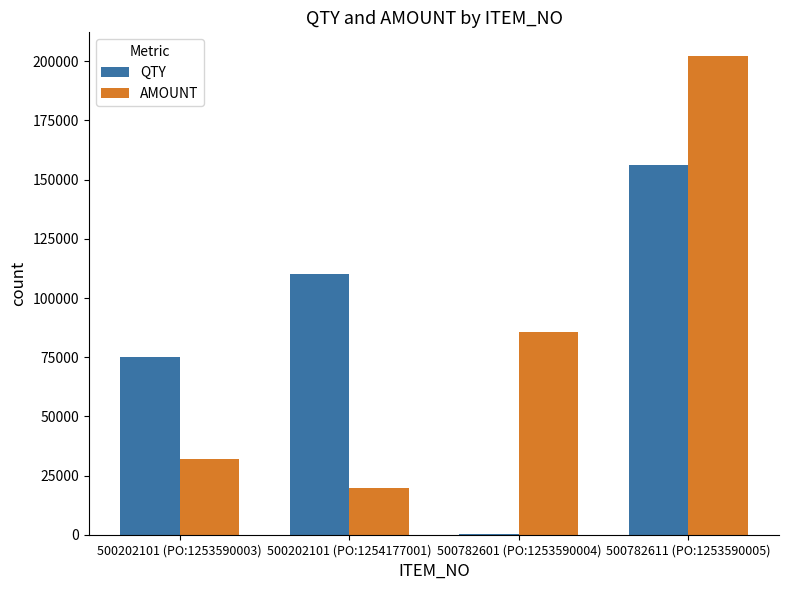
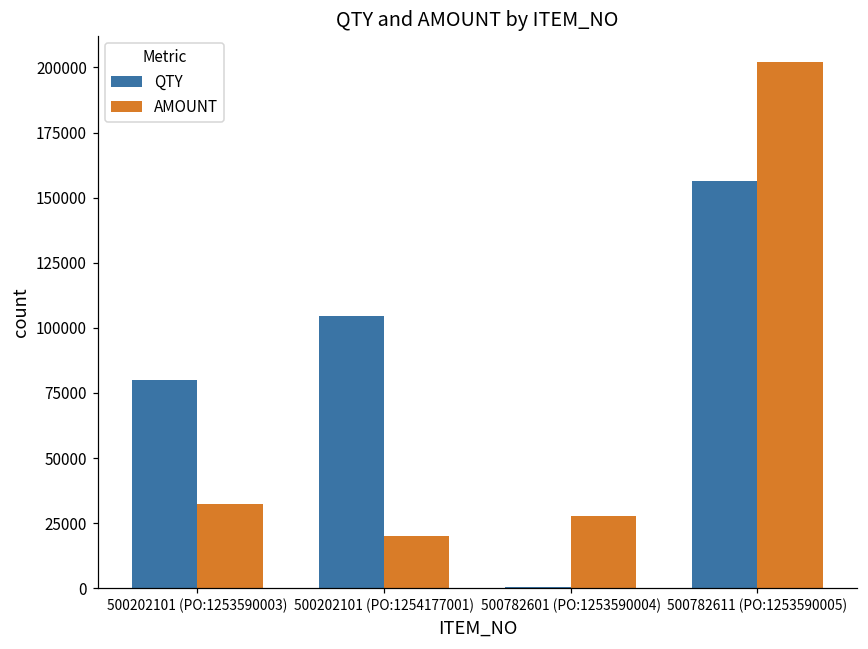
QTY, 500202101 (PO:1253590003): 75000 -> 80000
QTY, 500202101 (PO:1254177001): 110000 -> 104000
AMOUNT, 500782601 (PO:1253590004): 86000 -> 28000
